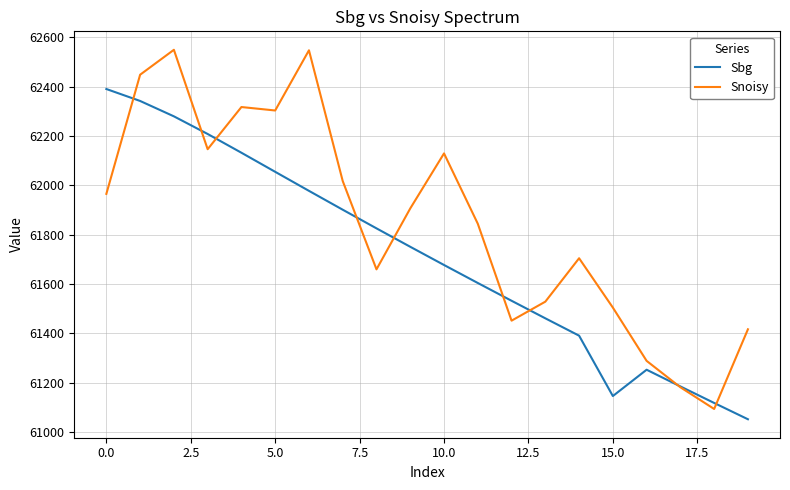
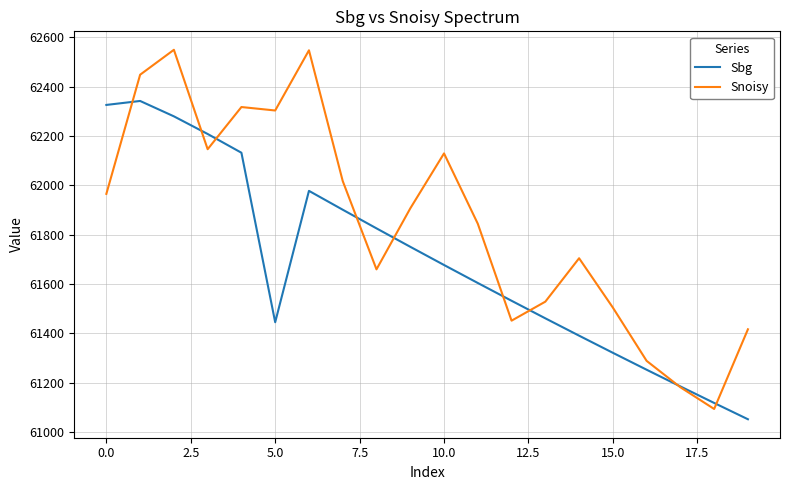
Sbg, 0.0: 62390 -> 62330
Sbg, 5.0: 62050 -> 61440
Sbg, 15.0: 61150 -> 61320
